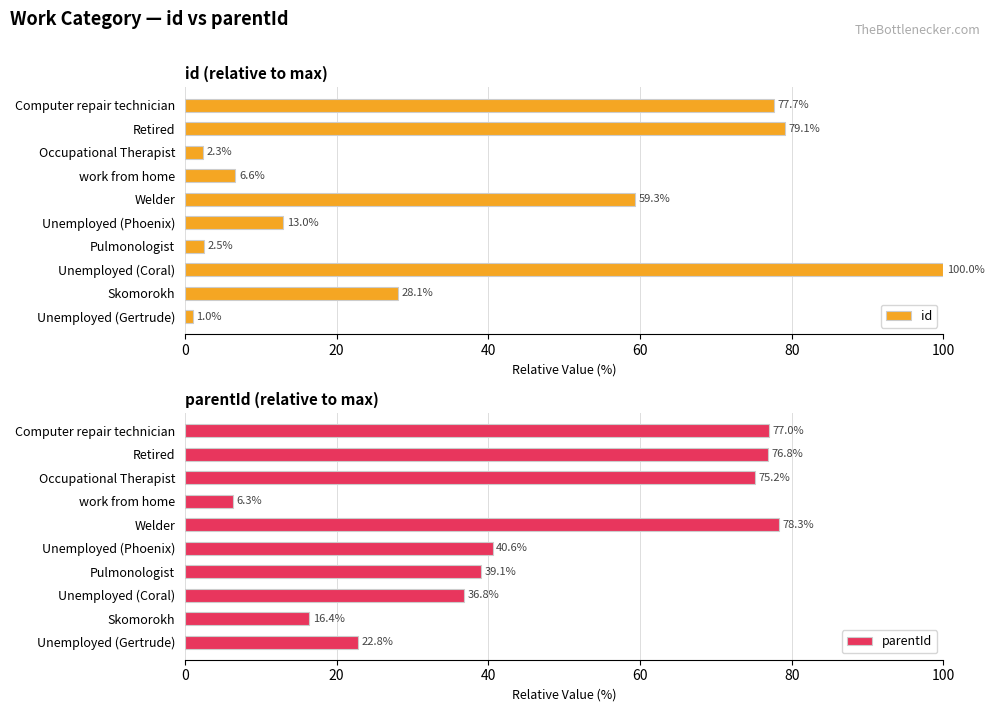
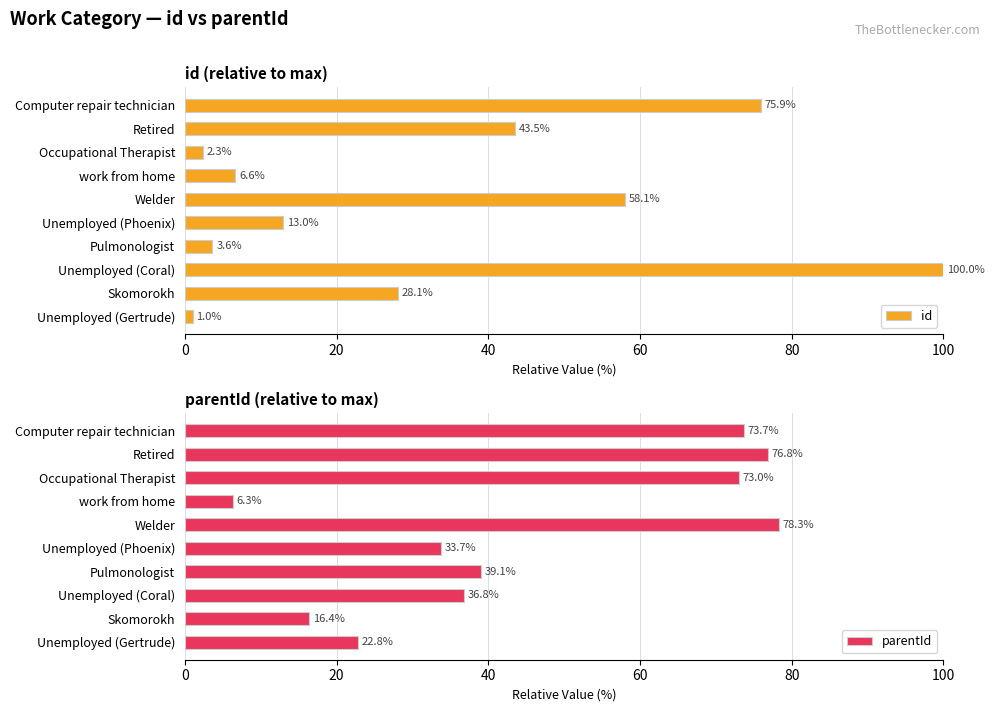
id (relative to max), Computer repair technician: 77.7% -> 75.9%
id (relative to max), Retired: 79.1% -> 43.5%
id (relative to max), Welder: 59.3% -> 58.1%
id (relative to max), Pulmonologist: 2.5% -> 3.6%
parentId (relative to max), Computer repair technician: 77.0% -> 73.7%
parentId (relative to max), Occupational Therapist: 75.2% -> 73.0%
parentId (relative to max), Unemployed (Phoenix): 40.6% -> 33.7%
